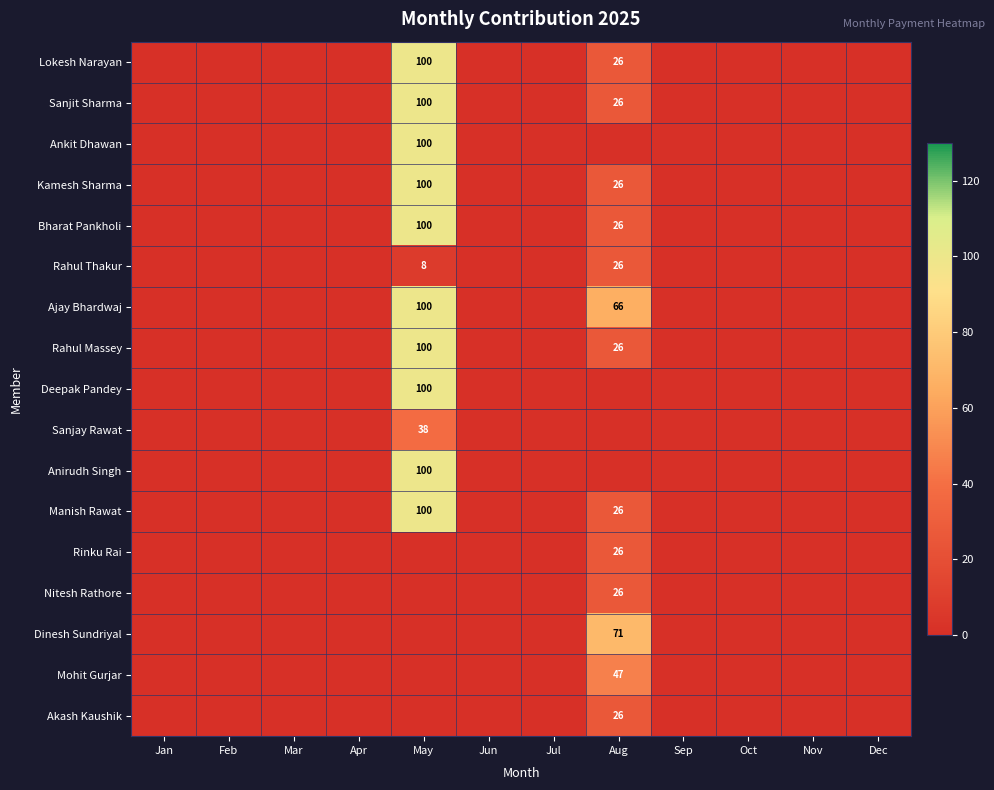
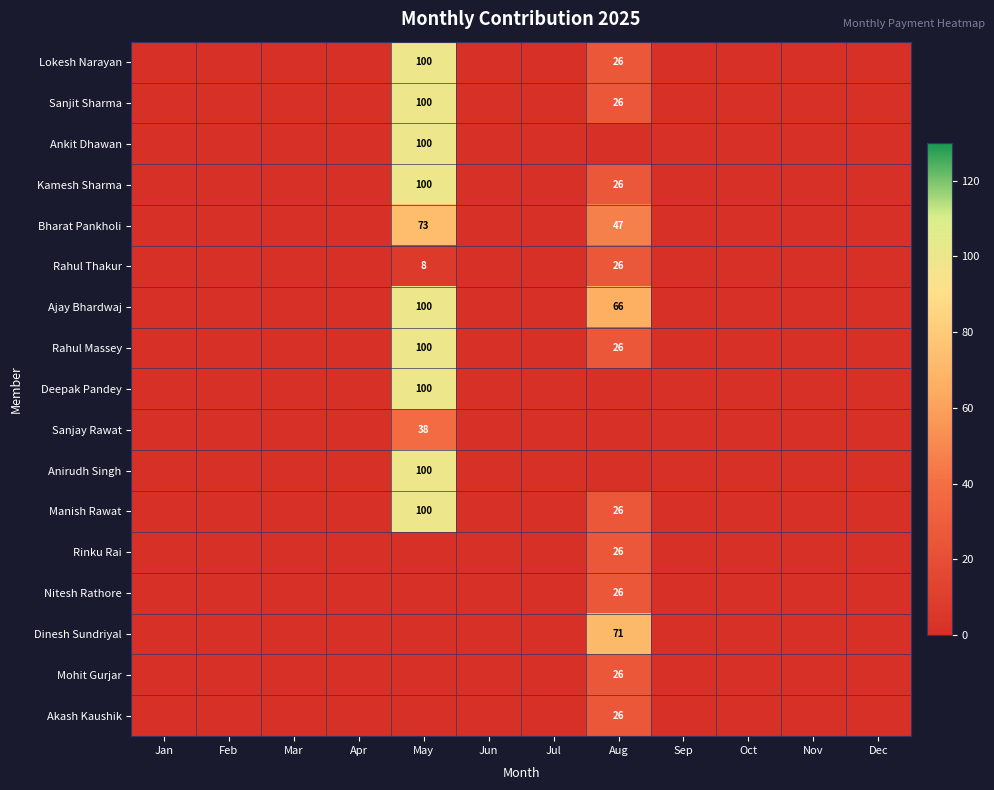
Bharat Pankholi, May: 100 -> 73
Bharat Pankholi, Aug: 26 -> 47
Mohit Gurjar, Aug: 47 -> 26
